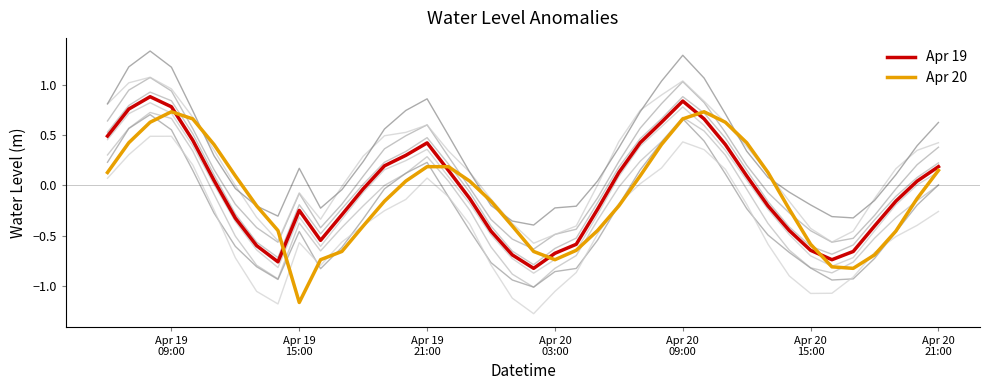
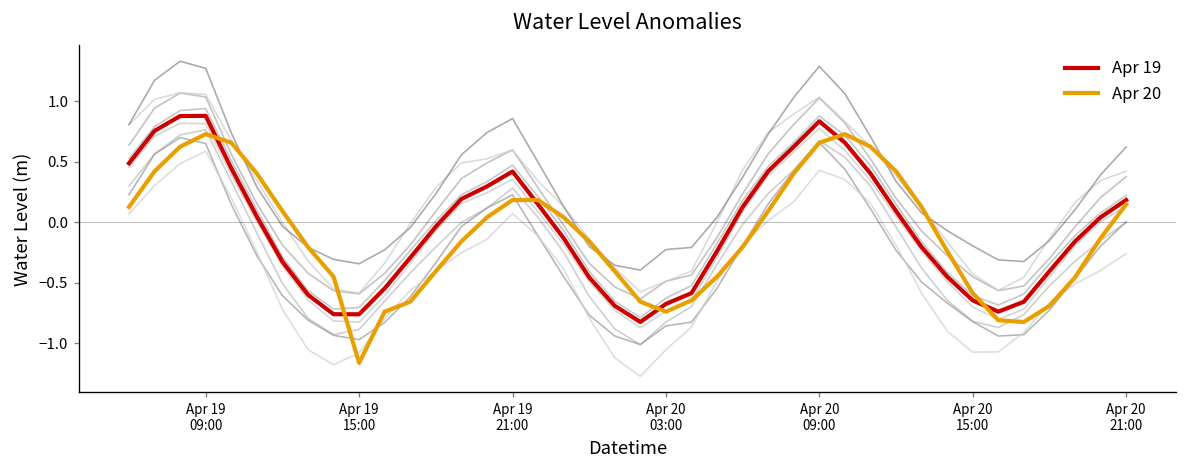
Apr 19, Apr 19 09:00: 0.78 -> 0.88
Apr 19, Apr 19 15:00: -0.25 -> -0.76
